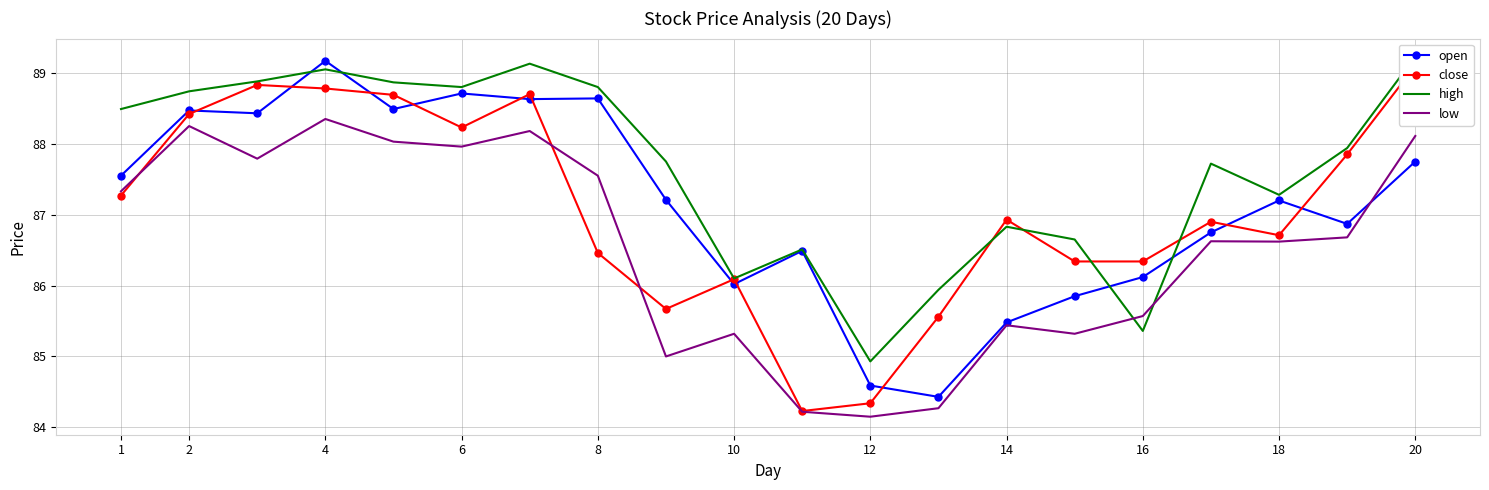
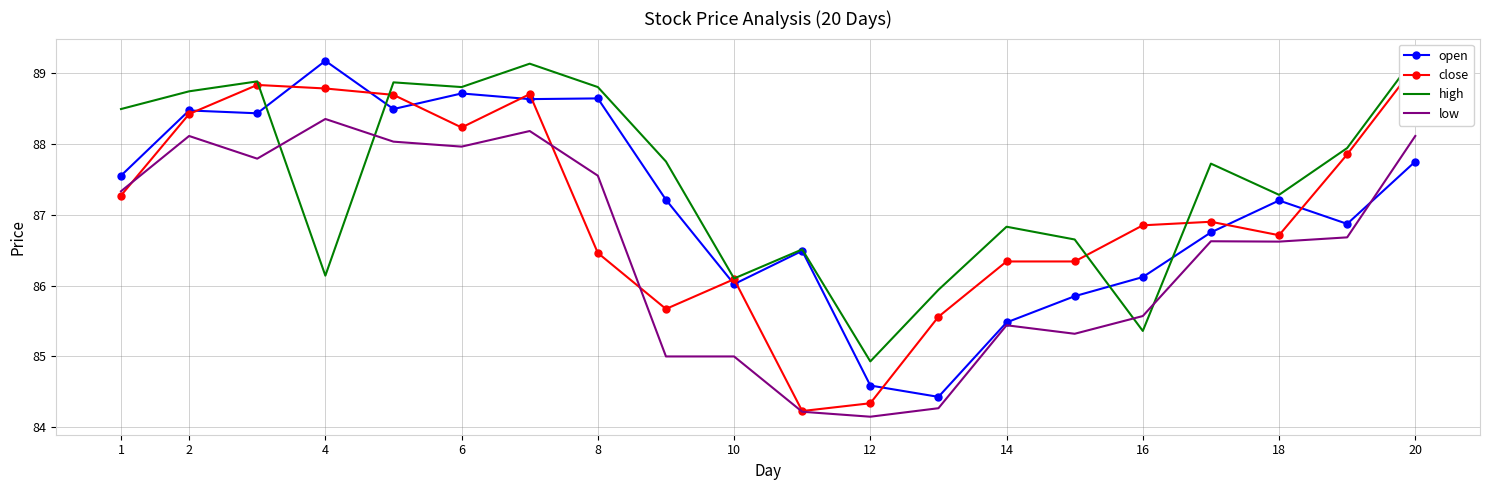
low, 2: 88.3 -> 88.1
high, 4: 89.1 -> 86.1
low, 10: 85.3 -> 85.0
close, 14: 86.9 -> 86.3
close, 16: 86.3 -> 86.9
